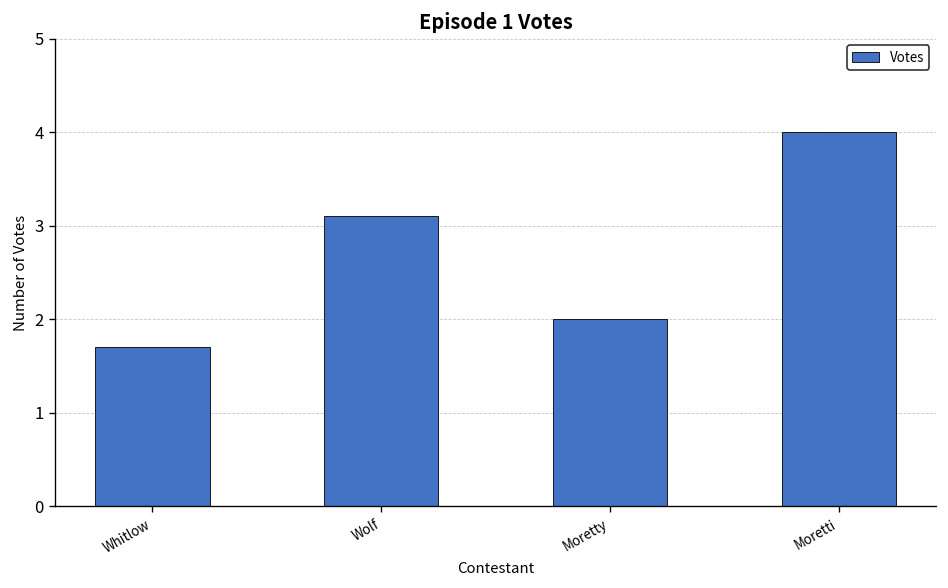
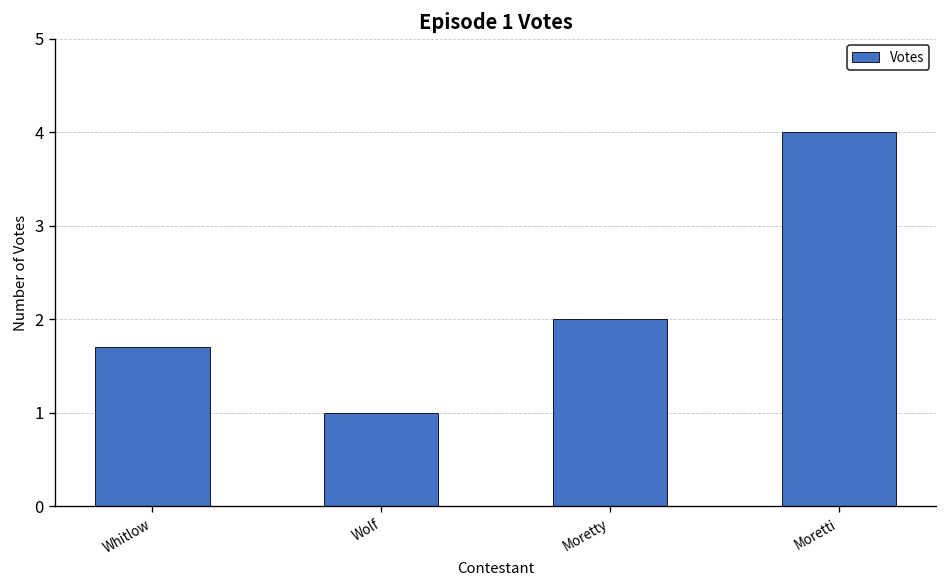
Wolf: 3.1 -> 1.0
